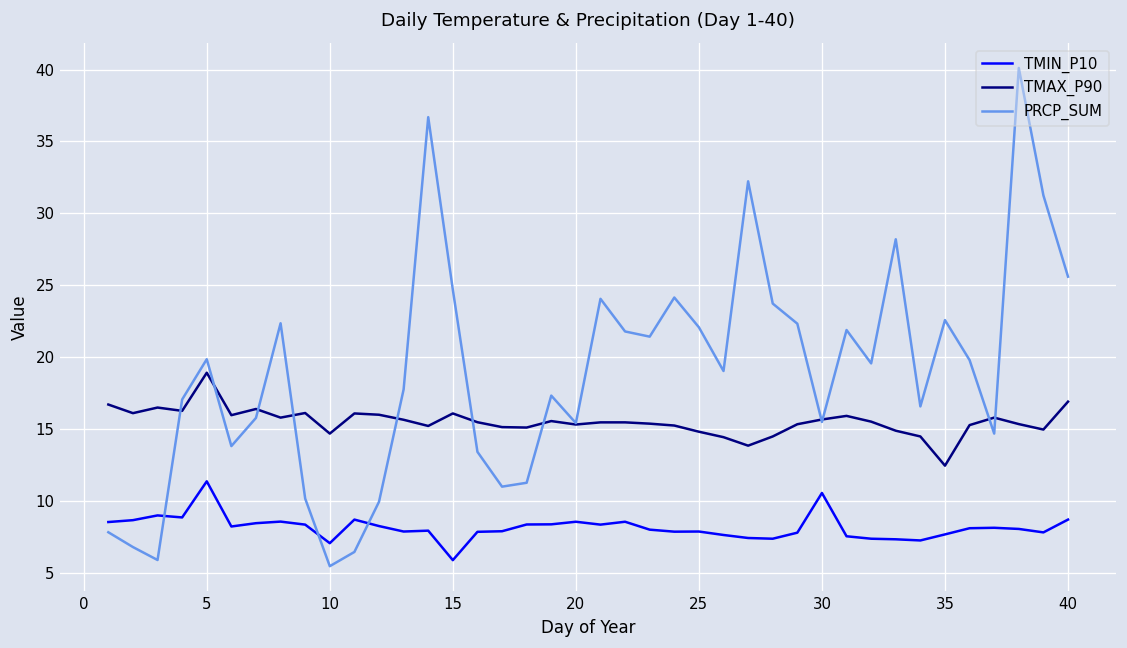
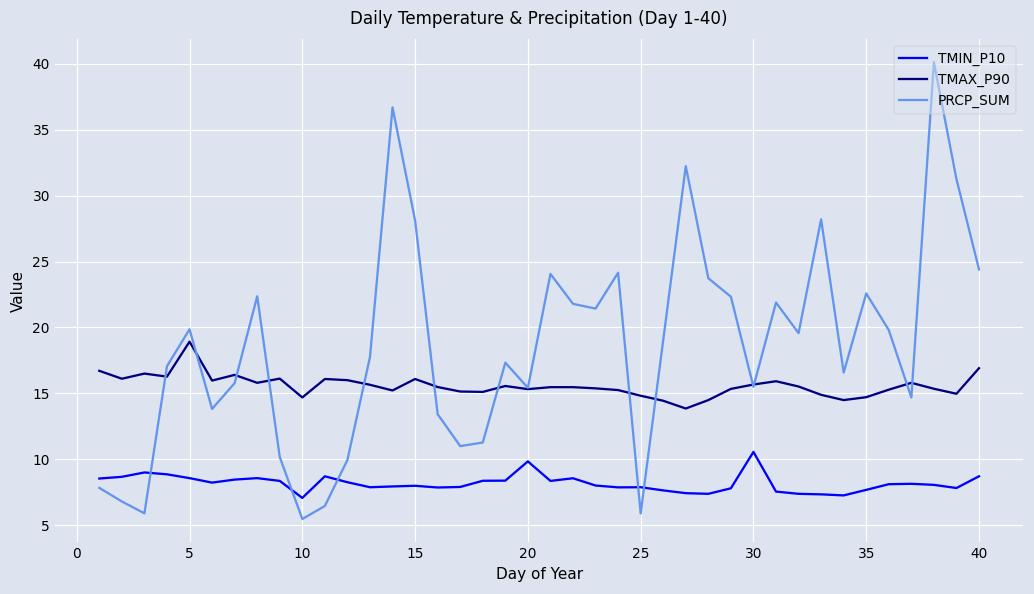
TMIN_P10, 5: 11.4 -> 8.6
TMIN_P10, 15: 5.9 -> 8.0
PRCP_SUM, 15: 24.7 -> 28.1
TMIN_P10, 20: 8.6 -> 9.8
PRCP_SUM, 25: 22.1 -> 5.9
TMAX_P90, 35: 12.5 -> 14.7
PRCP_SUM, 40: 25.6 -> 24.4
